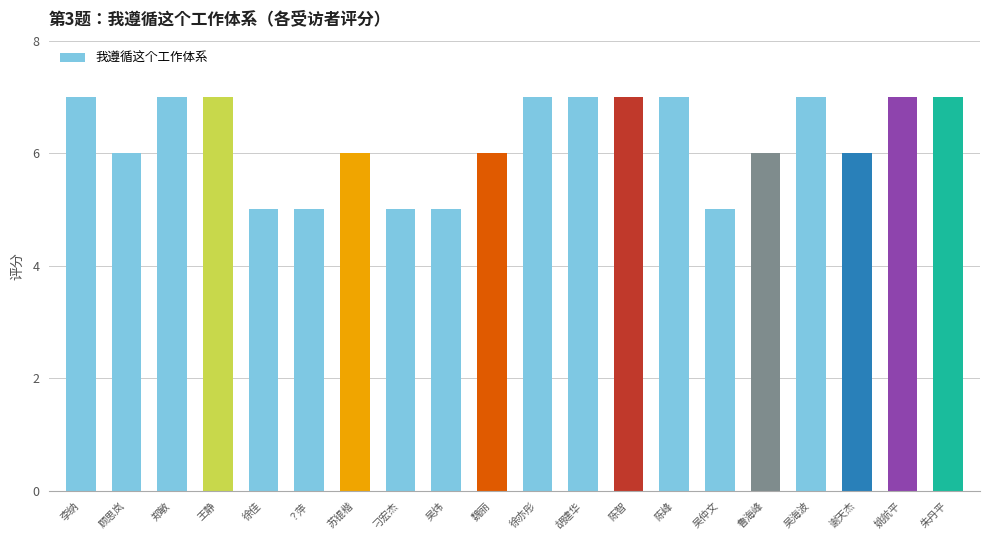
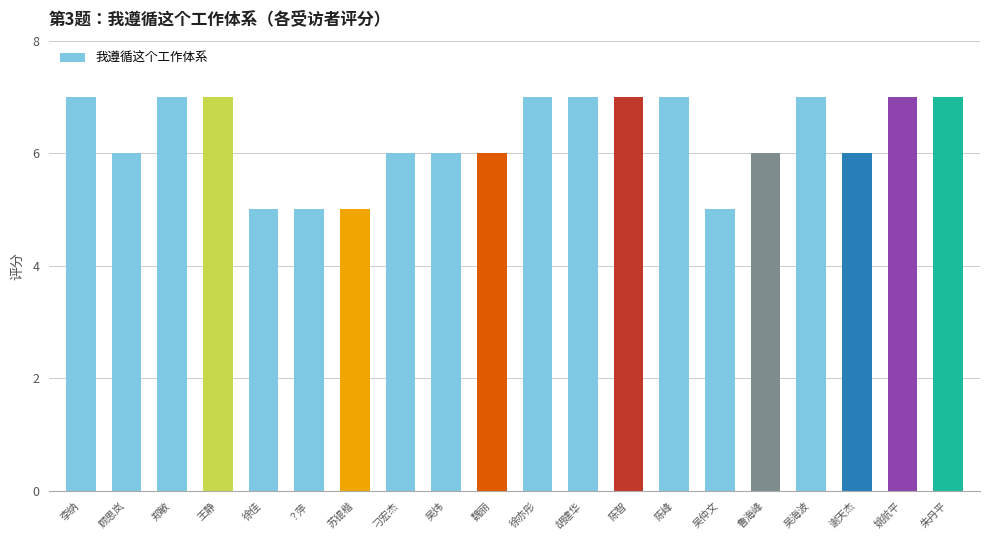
苏锟楷: 6 -> 5
刁宏杰: 5 -> 6
吴炜: 5 -> 6
